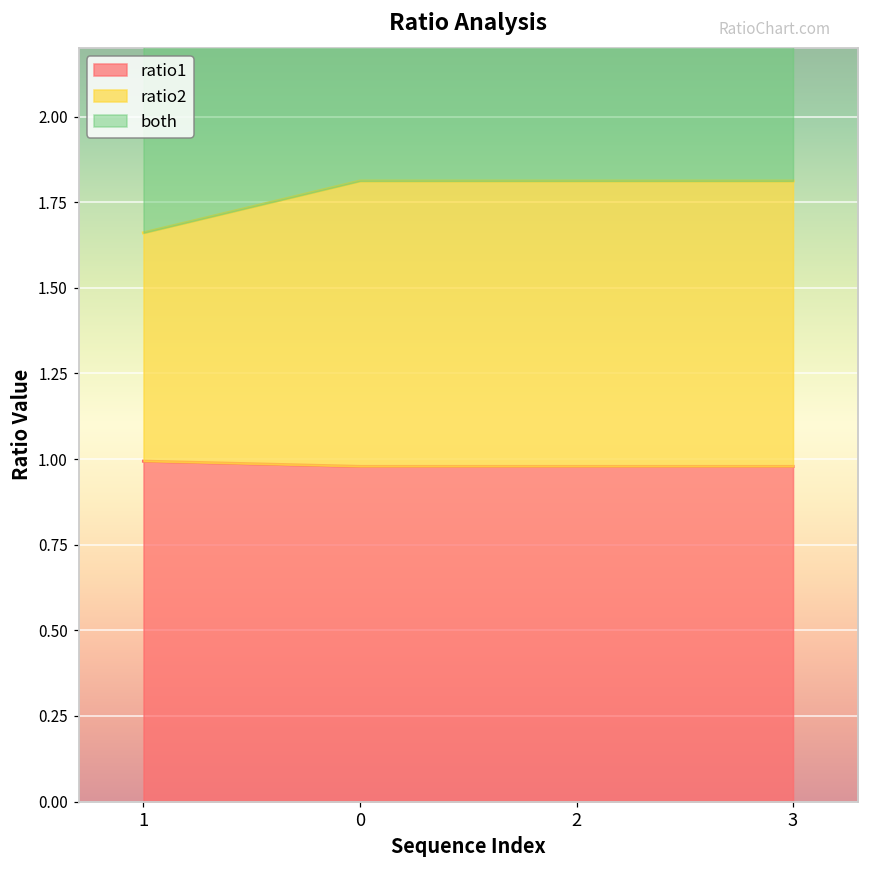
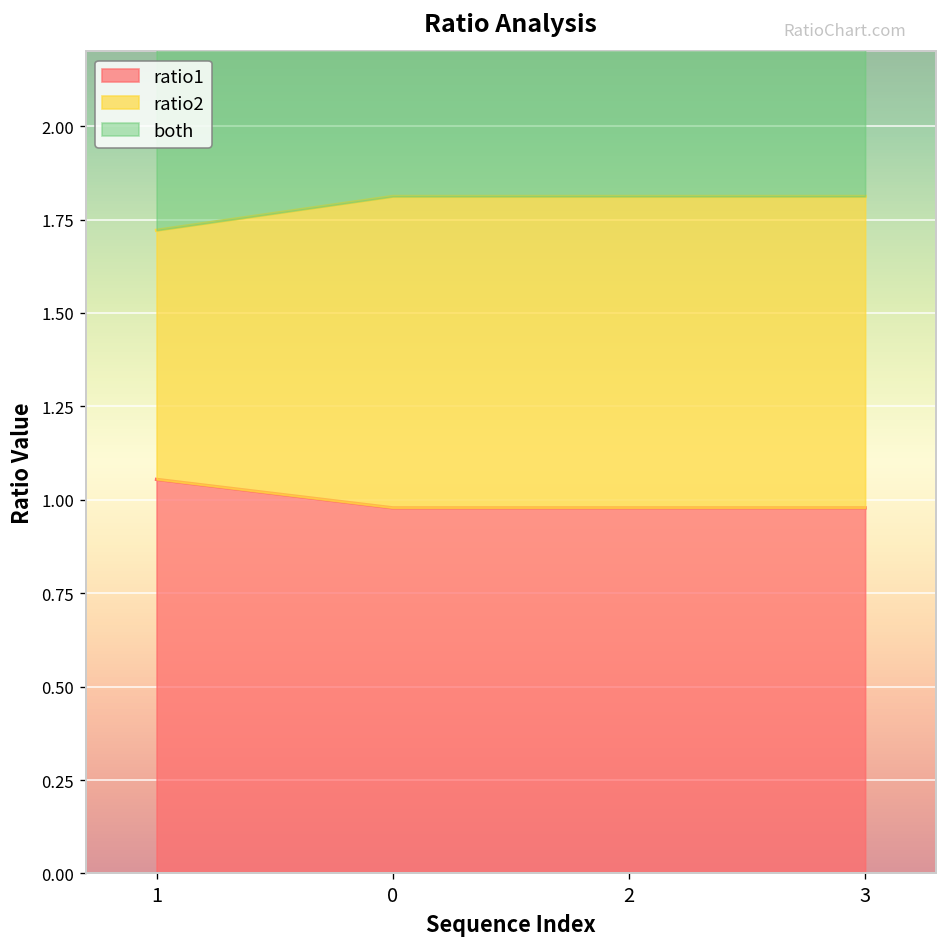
ratio1, 1: 0.99 -> 1.05
